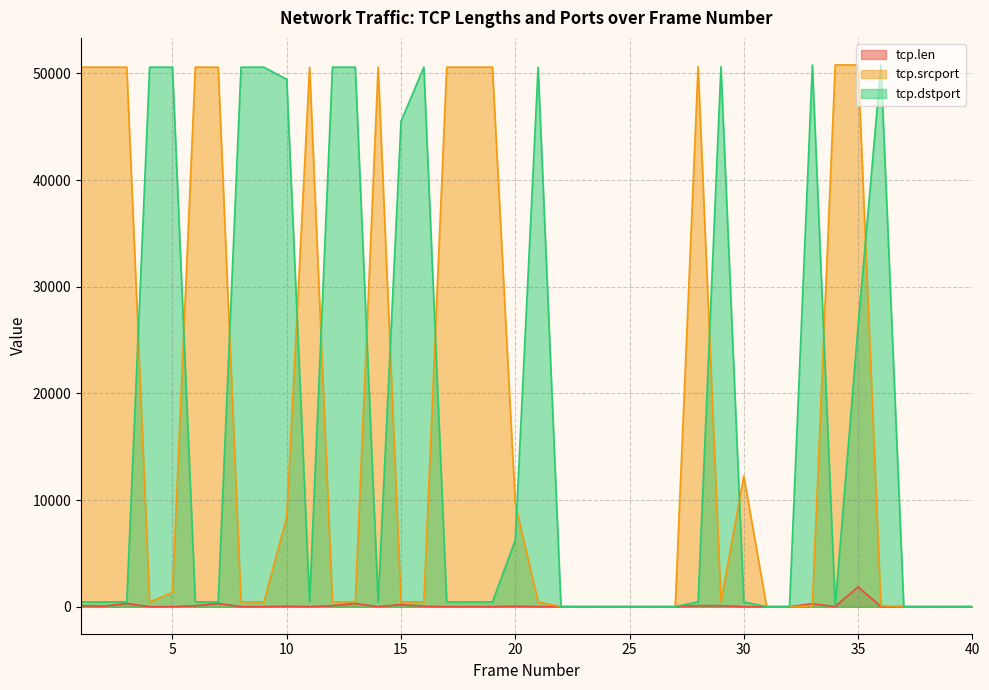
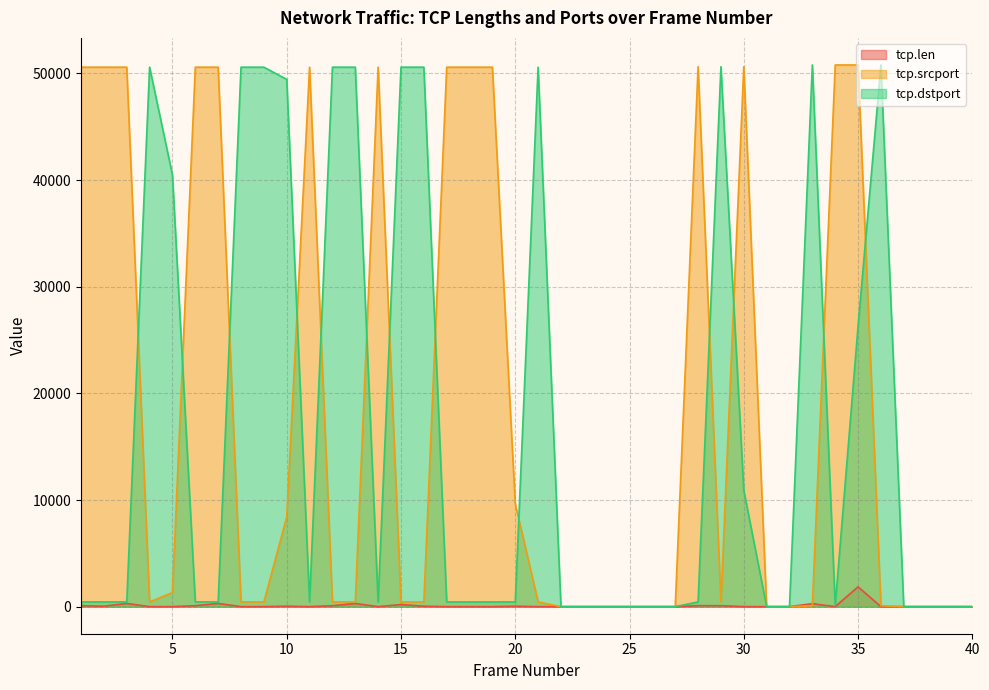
tcp.dstport, 5: 50600 -> 40500
tcp.dstport, 15: 45500 -> 50600
tcp.dstport, 20: 6200 -> 400
tcp.srcport, 30: 12300 -> 50600
tcp.dstport, 30: 400 -> 10900
